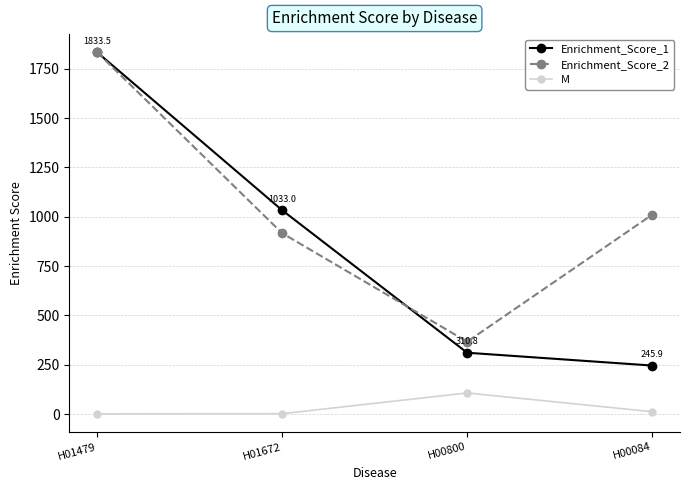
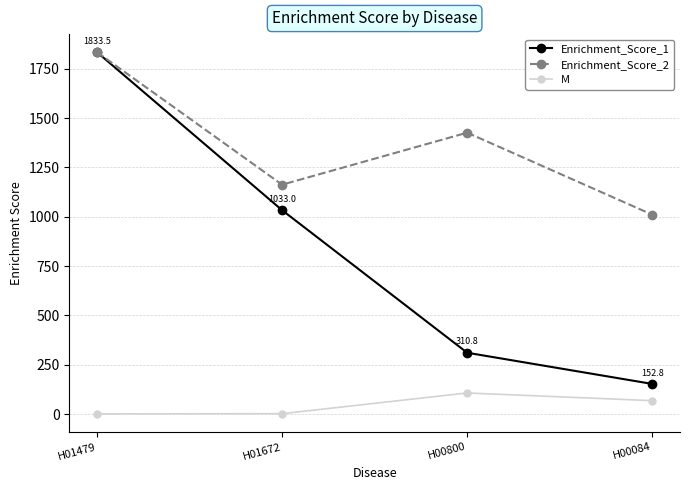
Enrichment_Score_2, H01672: 920 -> 1160
Enrichment_Score_2, H00800: 370 -> 1430
Enrichment_Score_1, H00084: 245.9 -> 152.8
M, H00084: 10 -> 70
